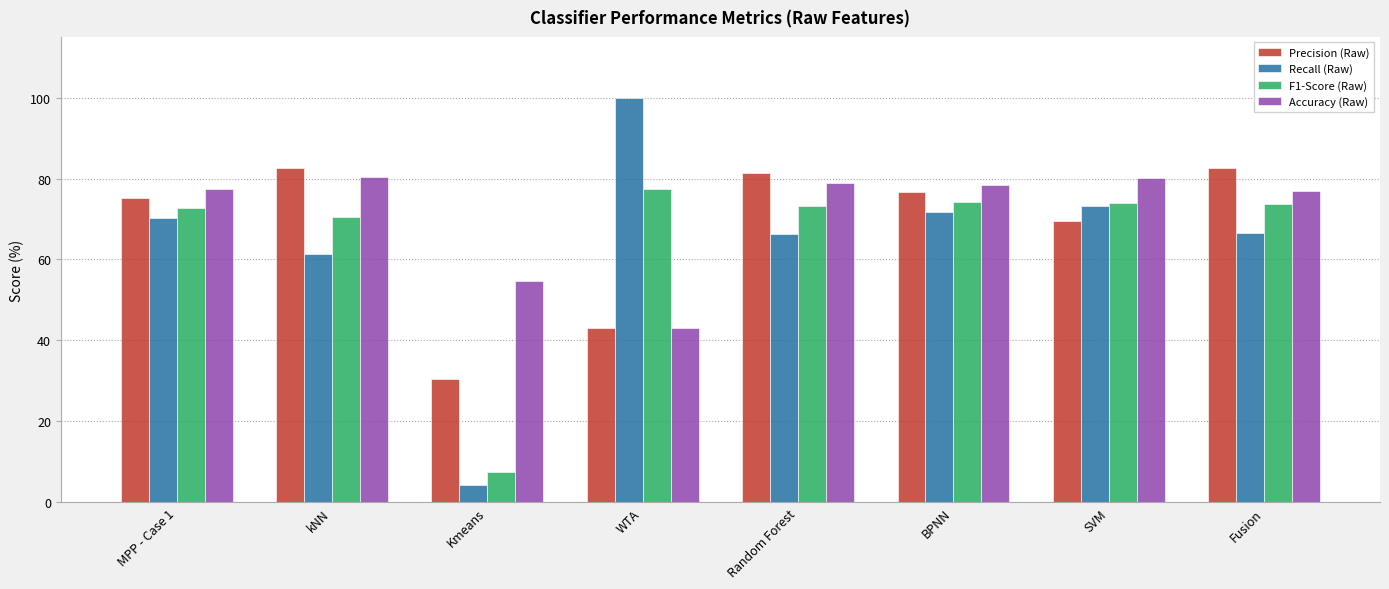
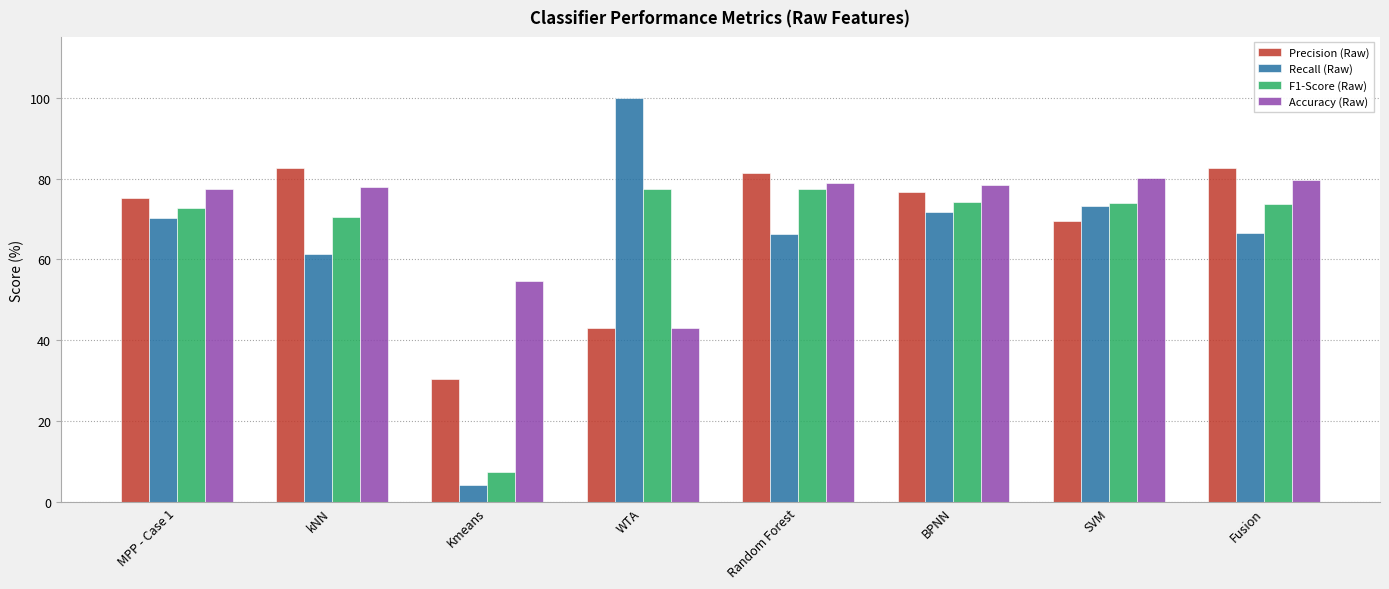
Accuracy (Raw), kNN: 81 -> 78
F1-Score (Raw), Random Forest: 73 -> 77
Accuracy (Raw), Fusion: 77 -> 80
